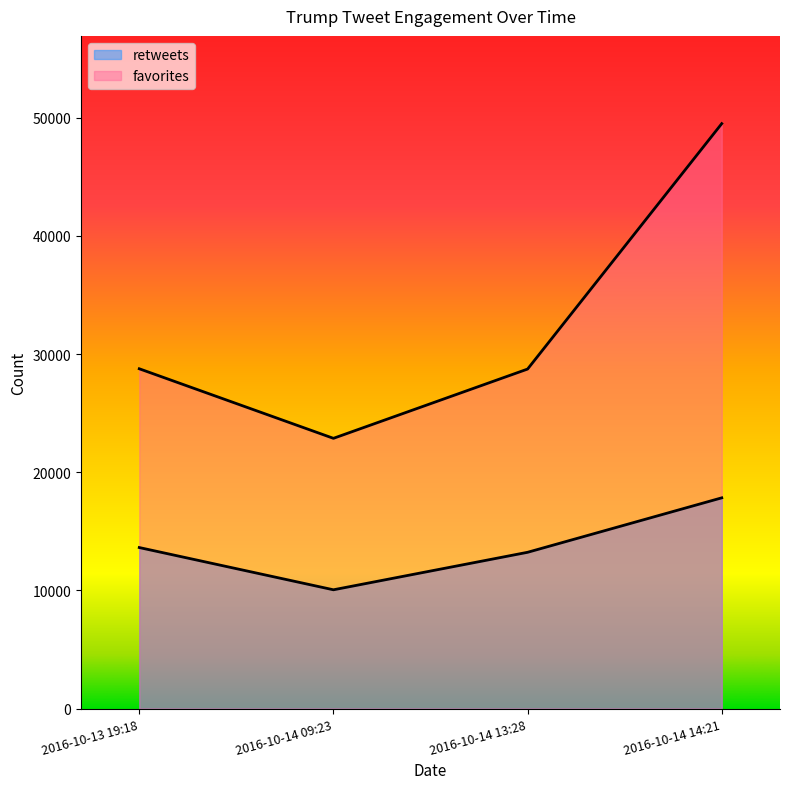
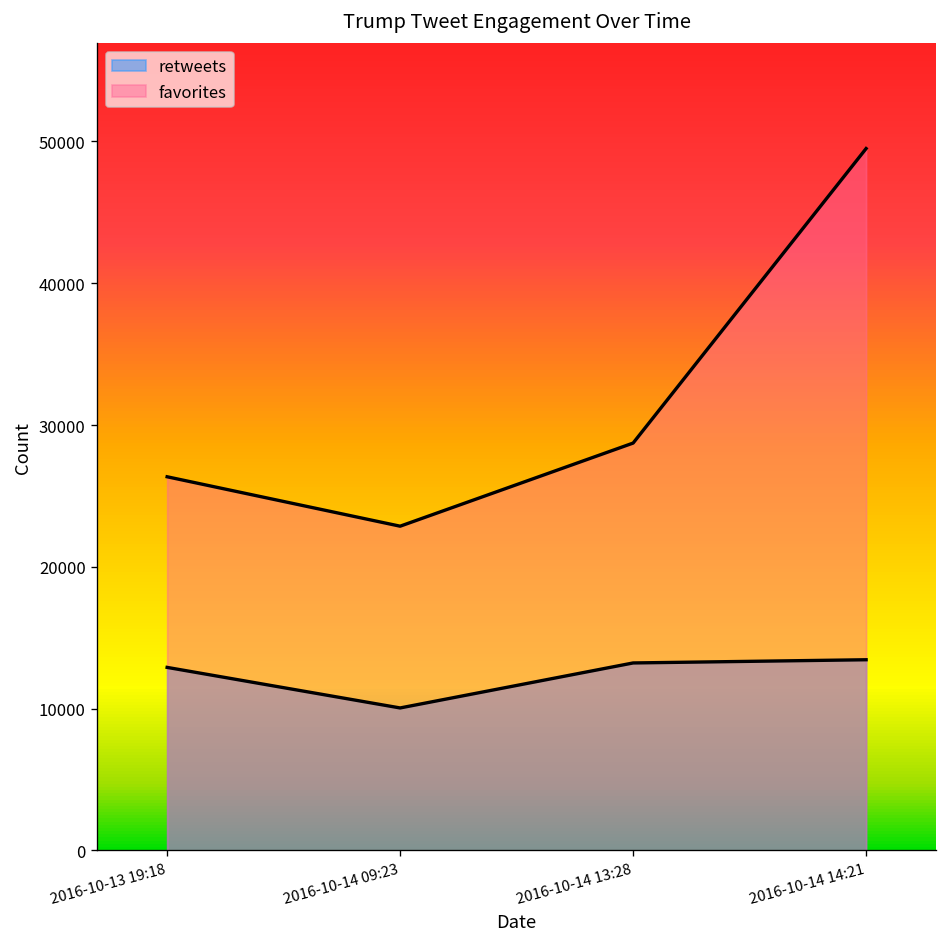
retweets, 2016-10-13 19:18: 13600 -> 12900
favorites, 2016-10-13 19:18: 28800 -> 26400
retweets, 2016-10-14 14:21: 17800 -> 13500
